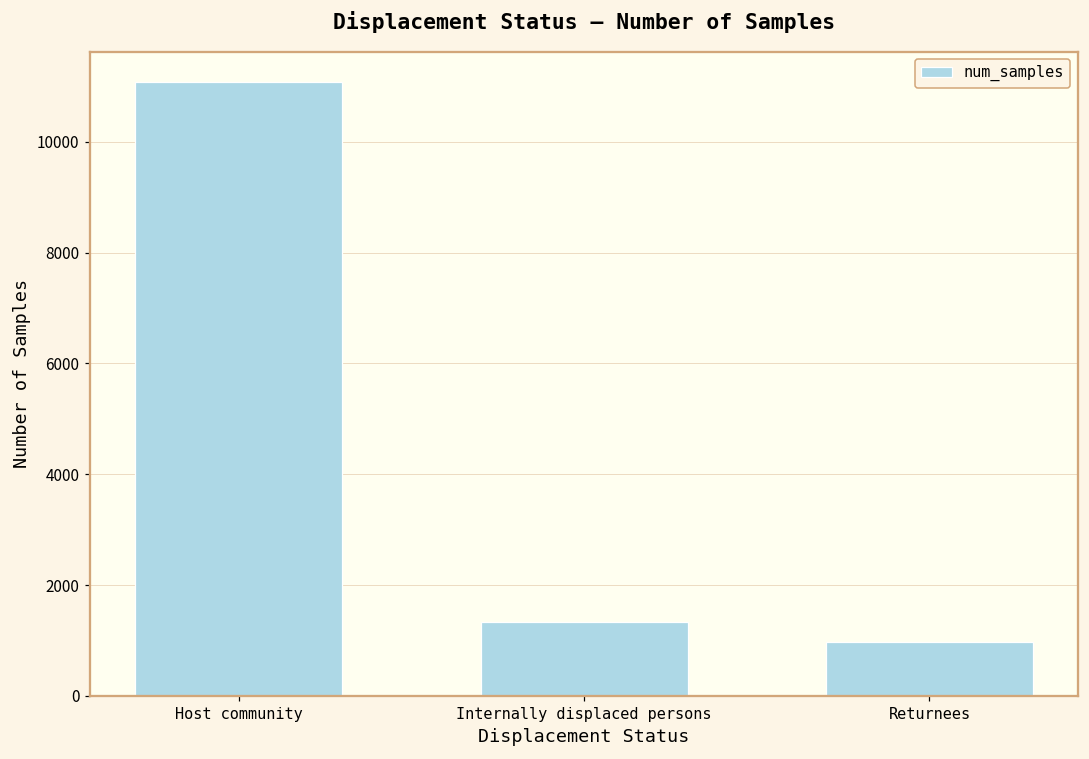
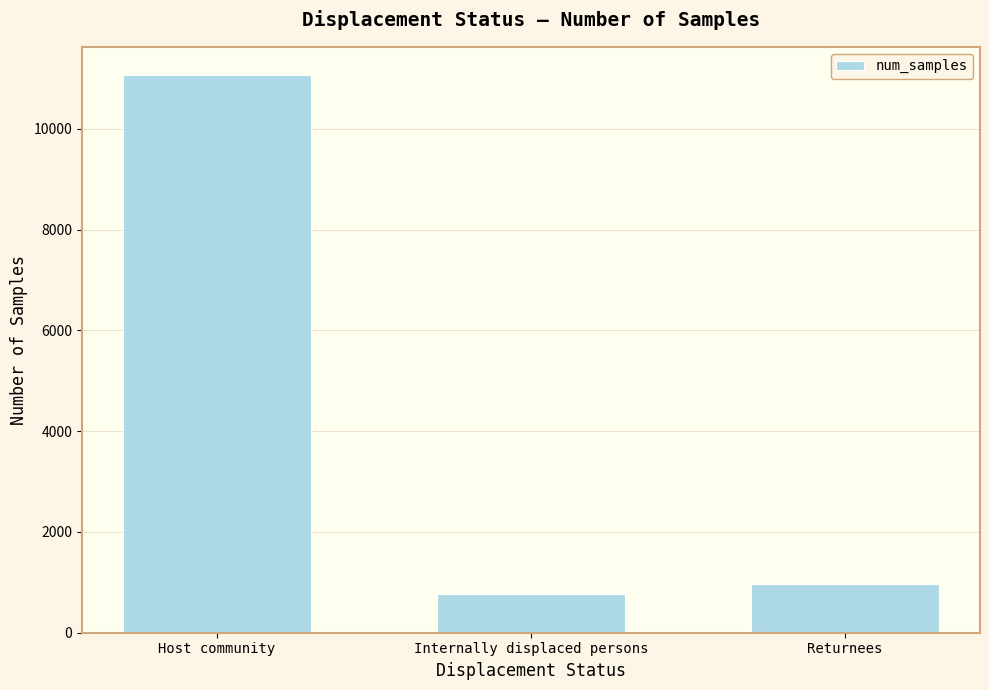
Internally displaced persons: 1300 -> 800
